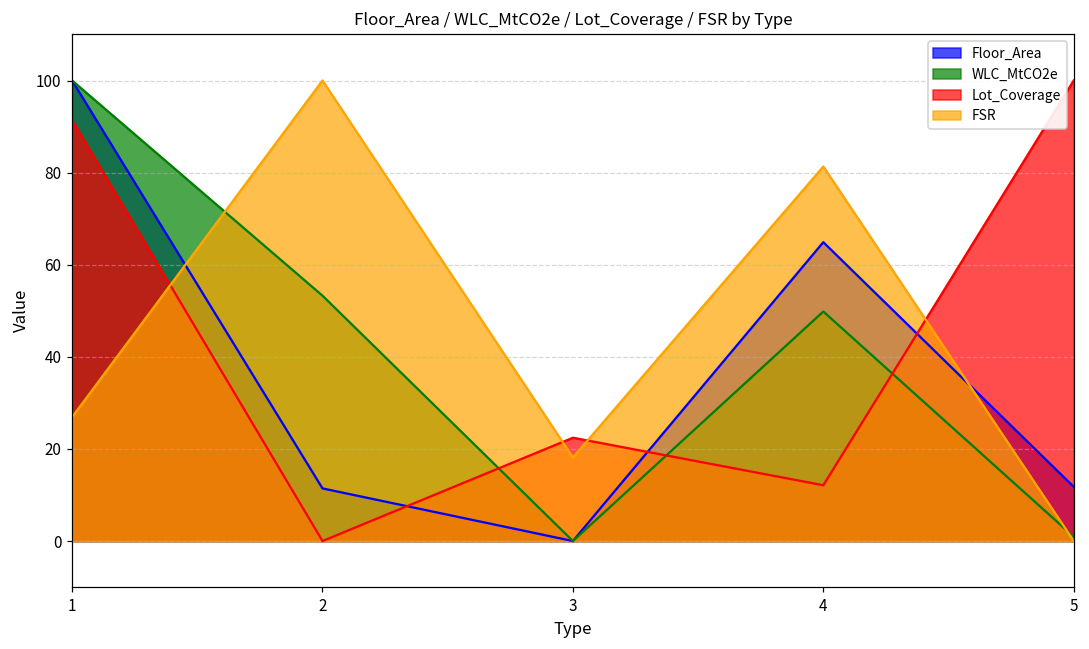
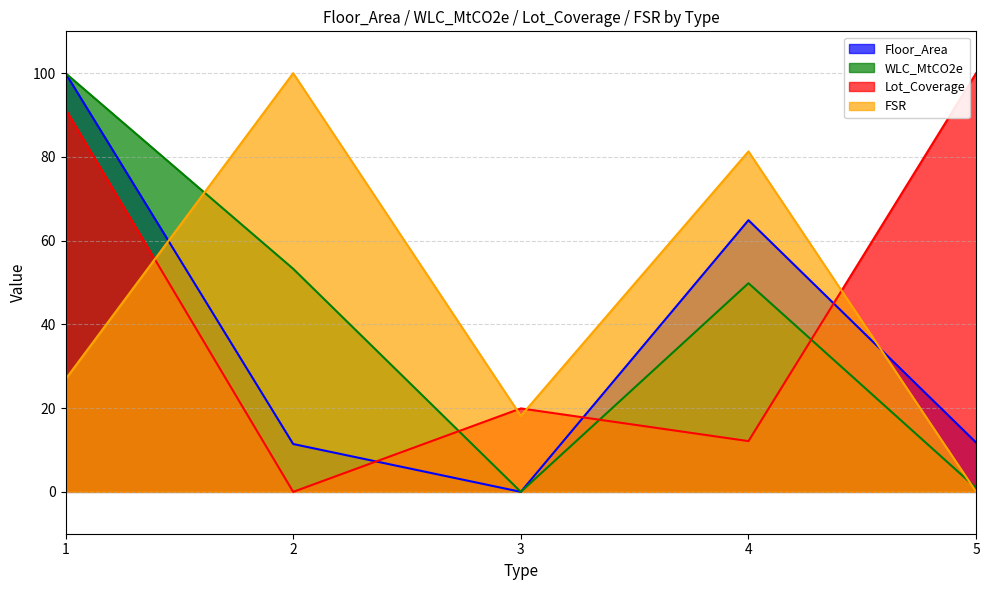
Lot_Coverage, 3: 22 -> 20
